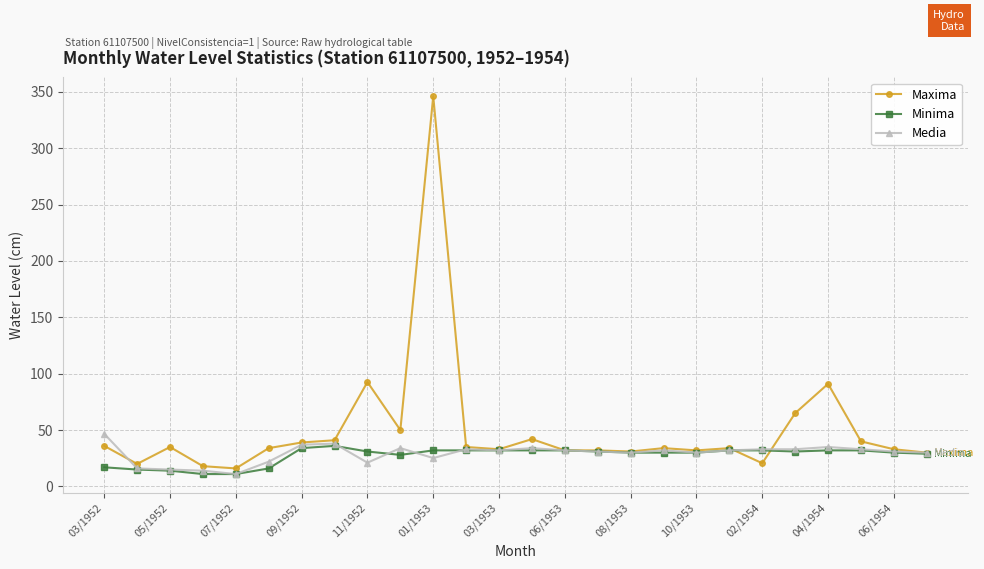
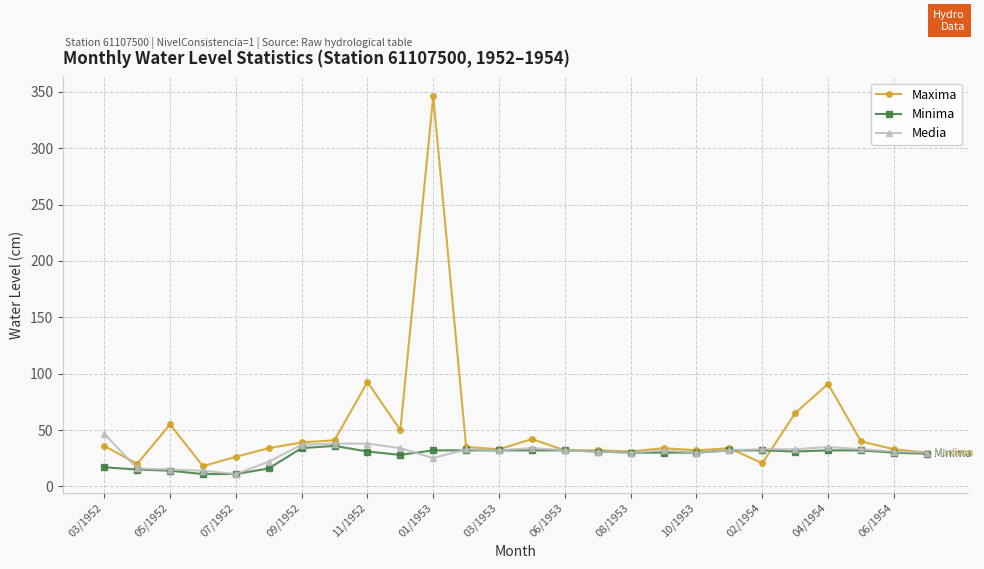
Maxima, 05/1952: 35 -> 55
Maxima, 07/1952: 16 -> 26
Media, 11/1952: 21 -> 38
